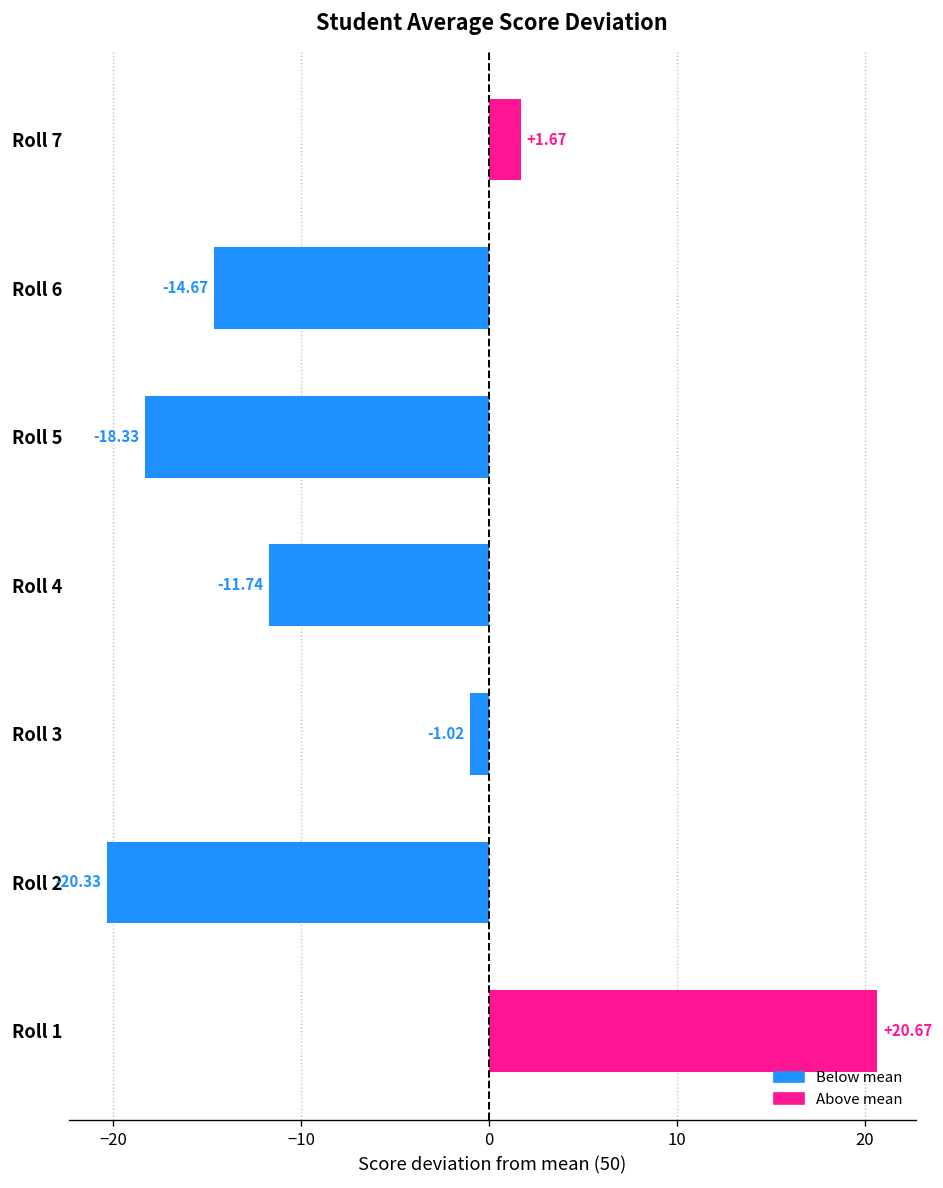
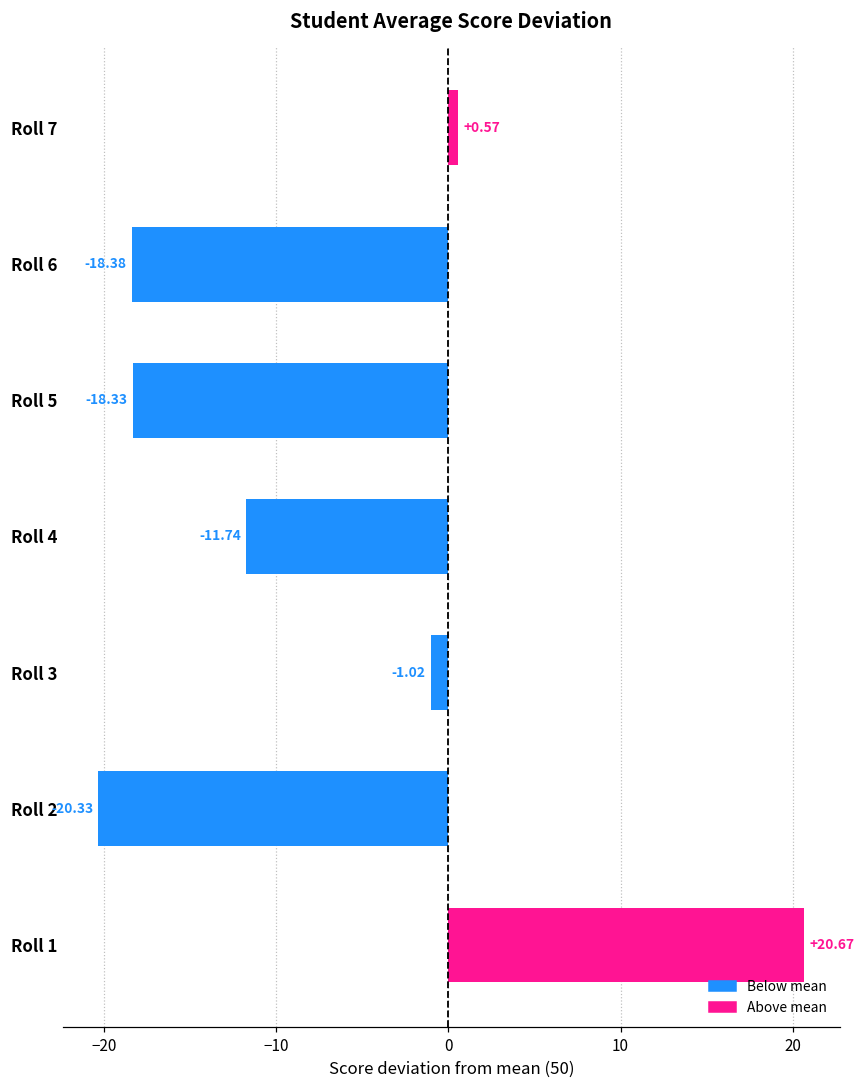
Roll 7: +1.67 -> +0.57
Roll 6: -14.67 -> -18.38
